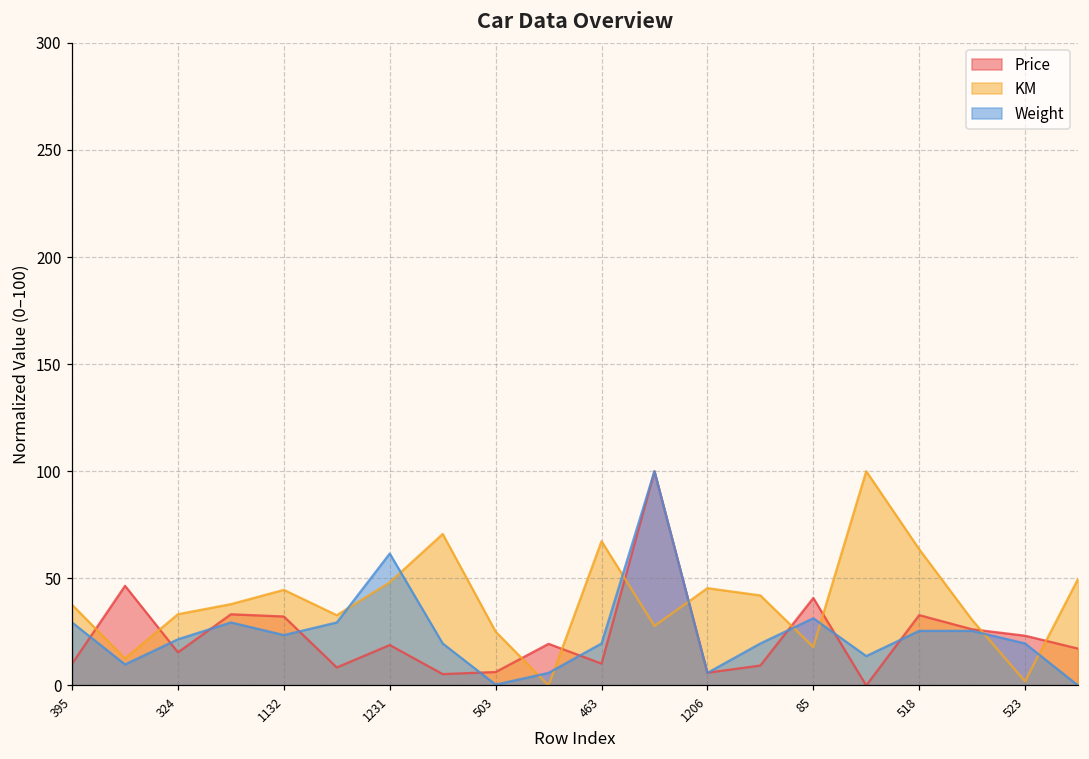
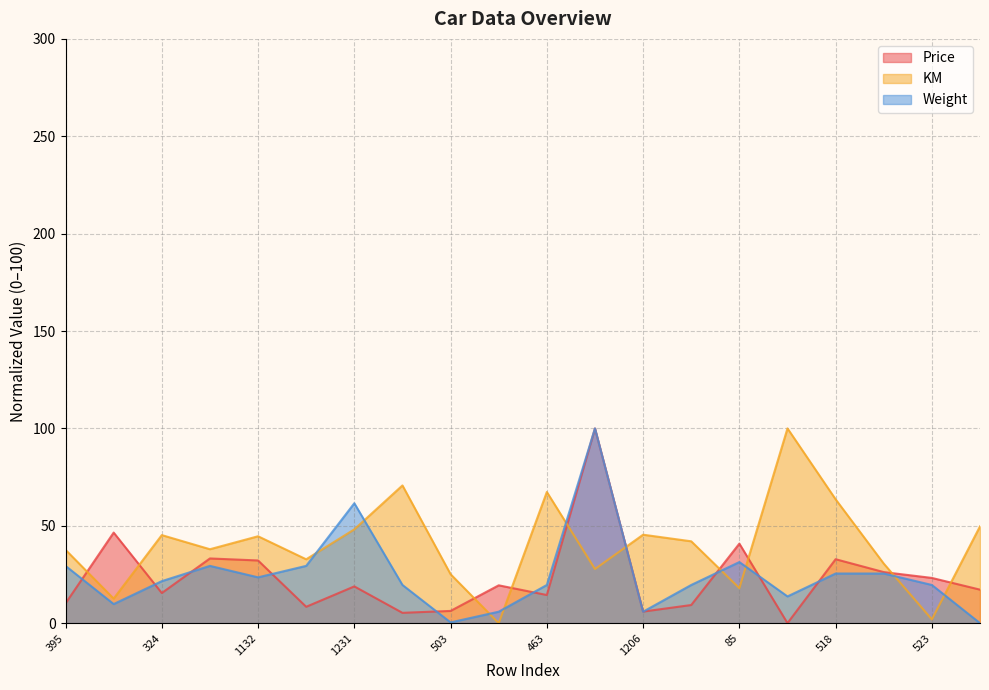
KM, 324: 33 -> 45
Price, 463: 10 -> 14
